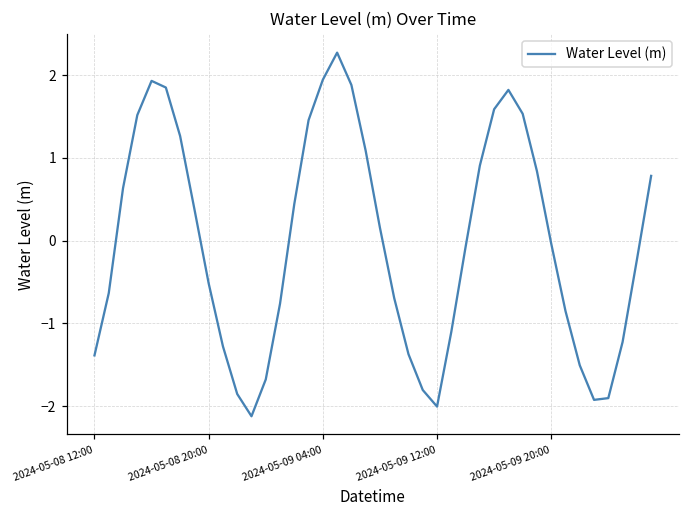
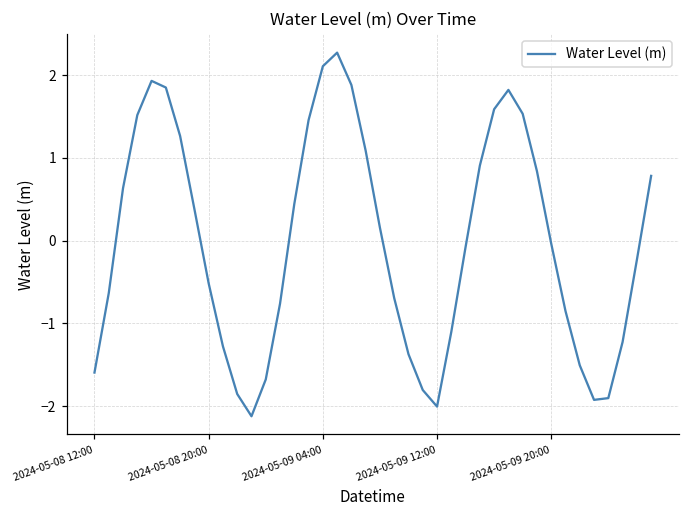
2024-05-08 12:00: -1.4 -> -1.6
2024-05-09 04:00: 1.9 -> 2.1
